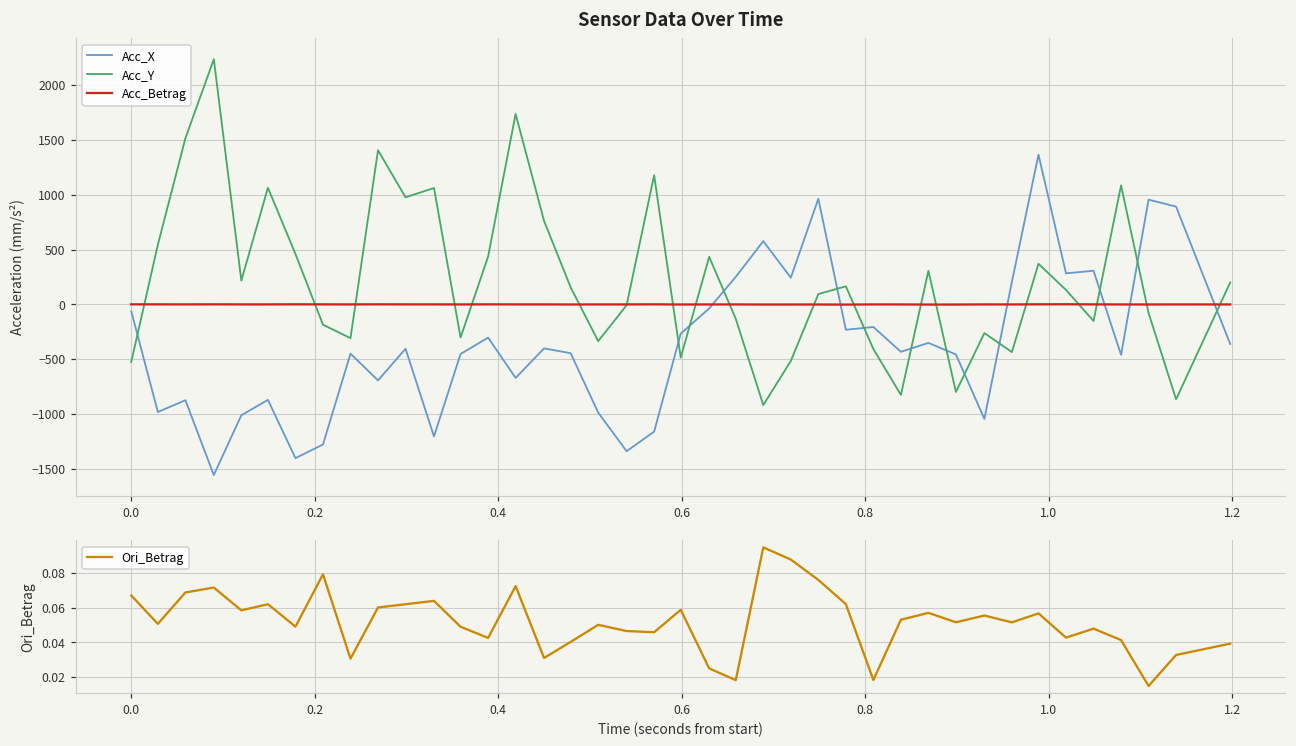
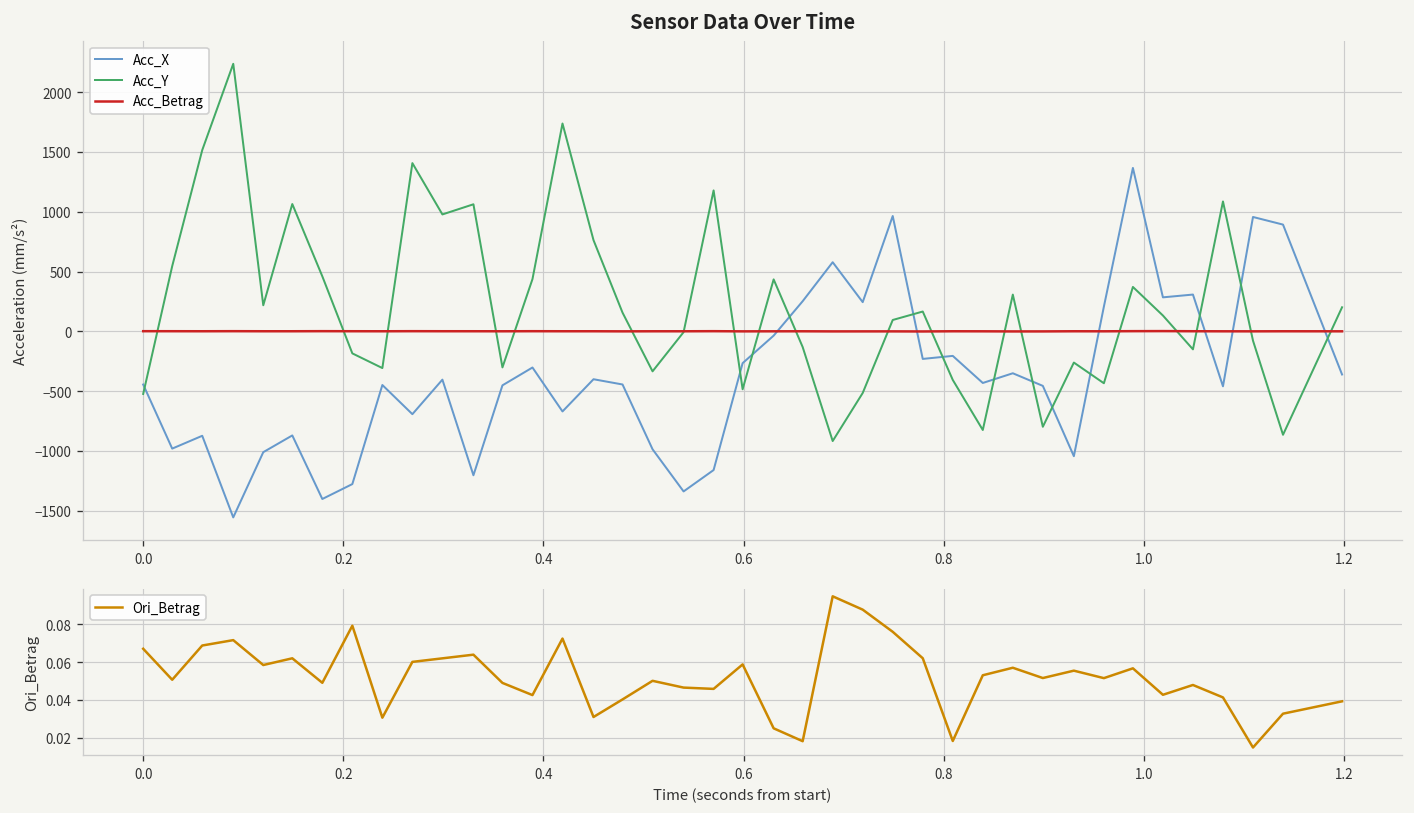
Sensor Data Over Time, Acc_X, 0.0: -100 -> -400
